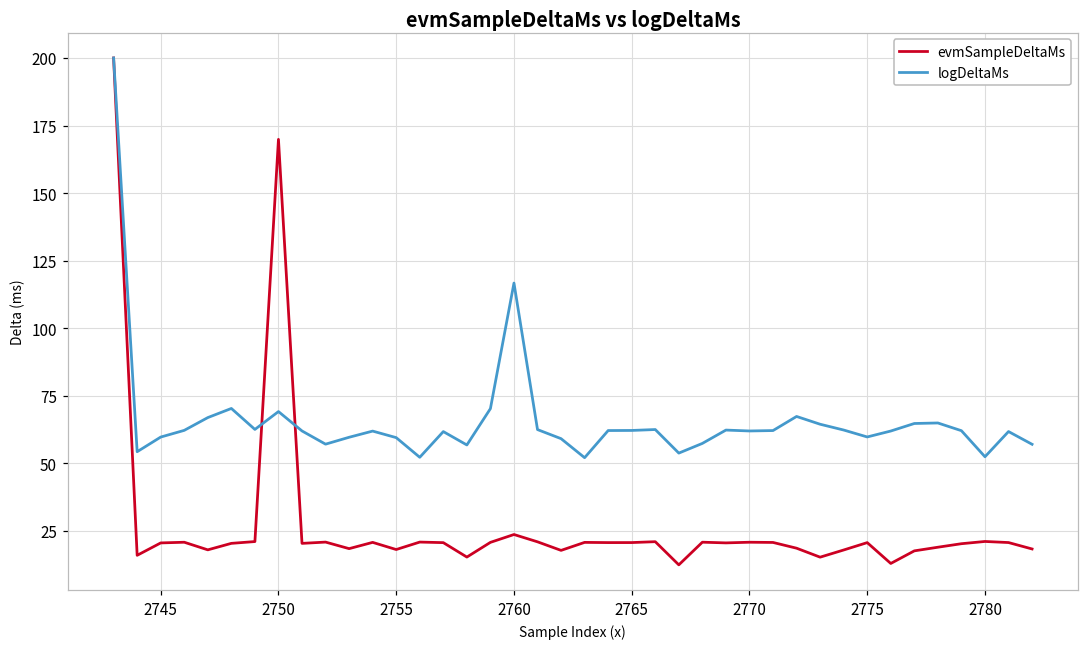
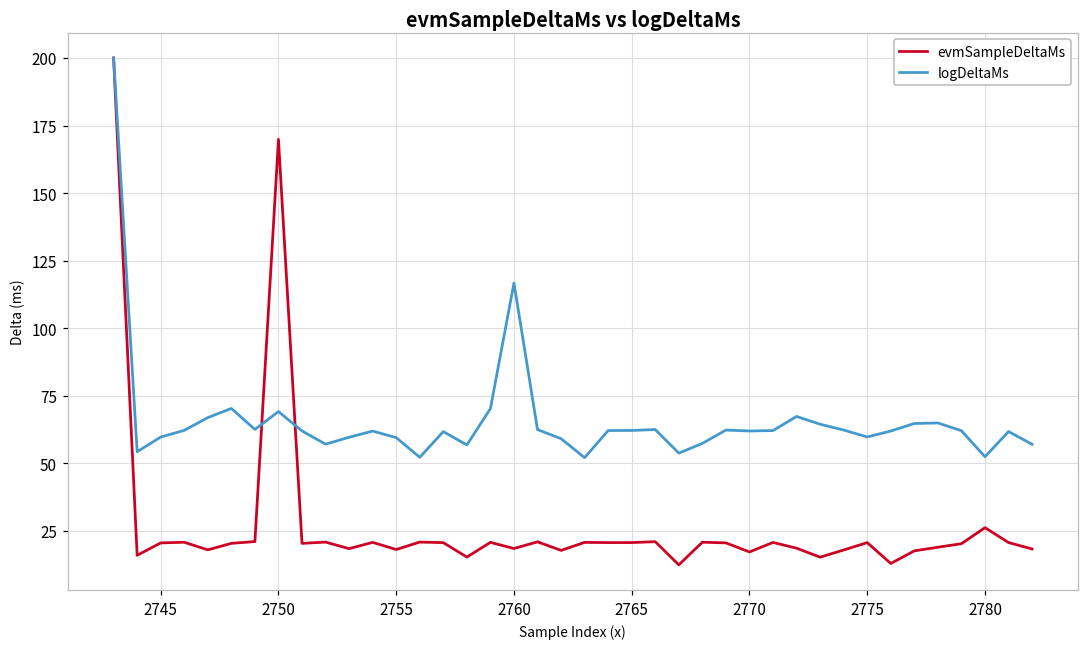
evmSampleDeltaMs, 2760: 24 -> 18
evmSampleDeltaMs, 2770: 21 -> 17
evmSampleDeltaMs, 2780: 21 -> 26
